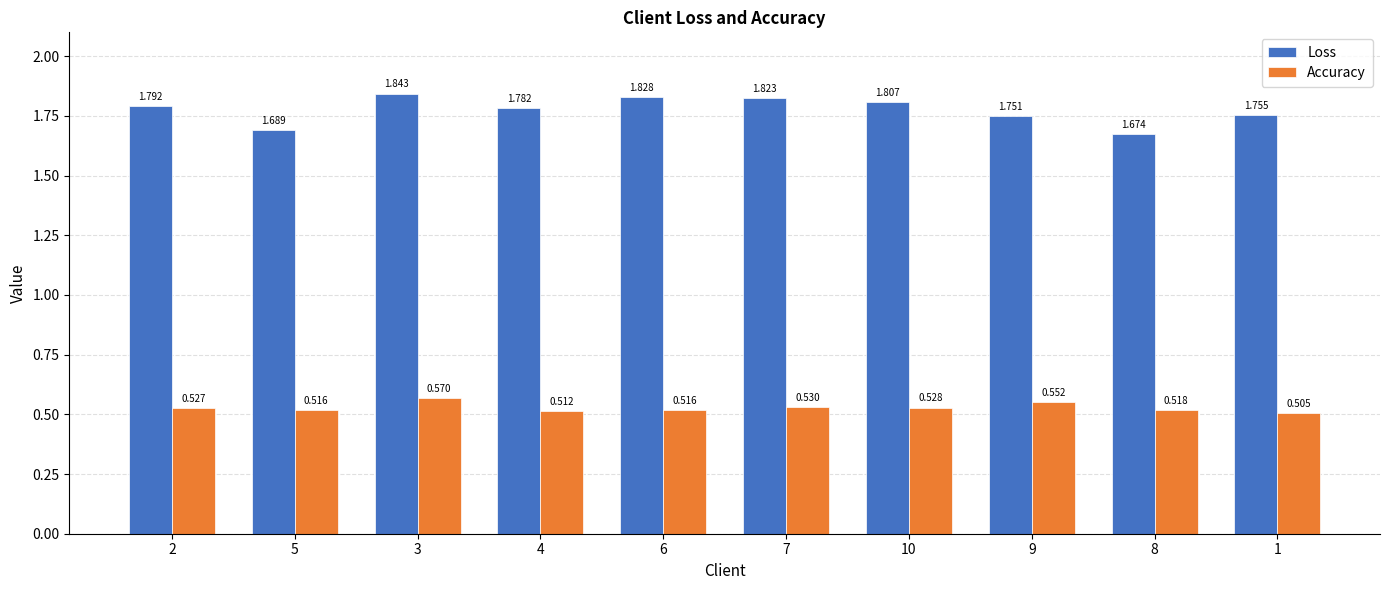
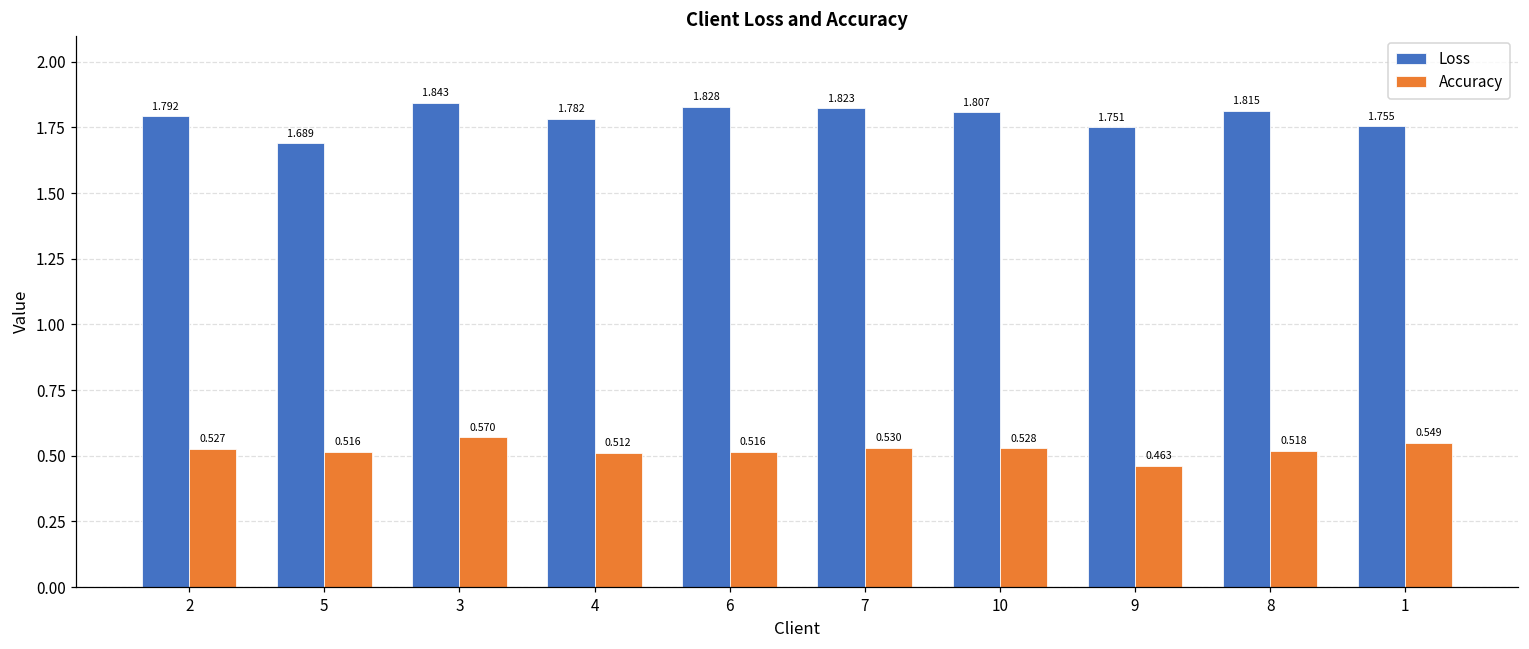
Accuracy, 9: 0.552 -> 0.463
Loss, 8: 1.674 -> 1.815
Accuracy, 1: 0.505 -> 0.549
